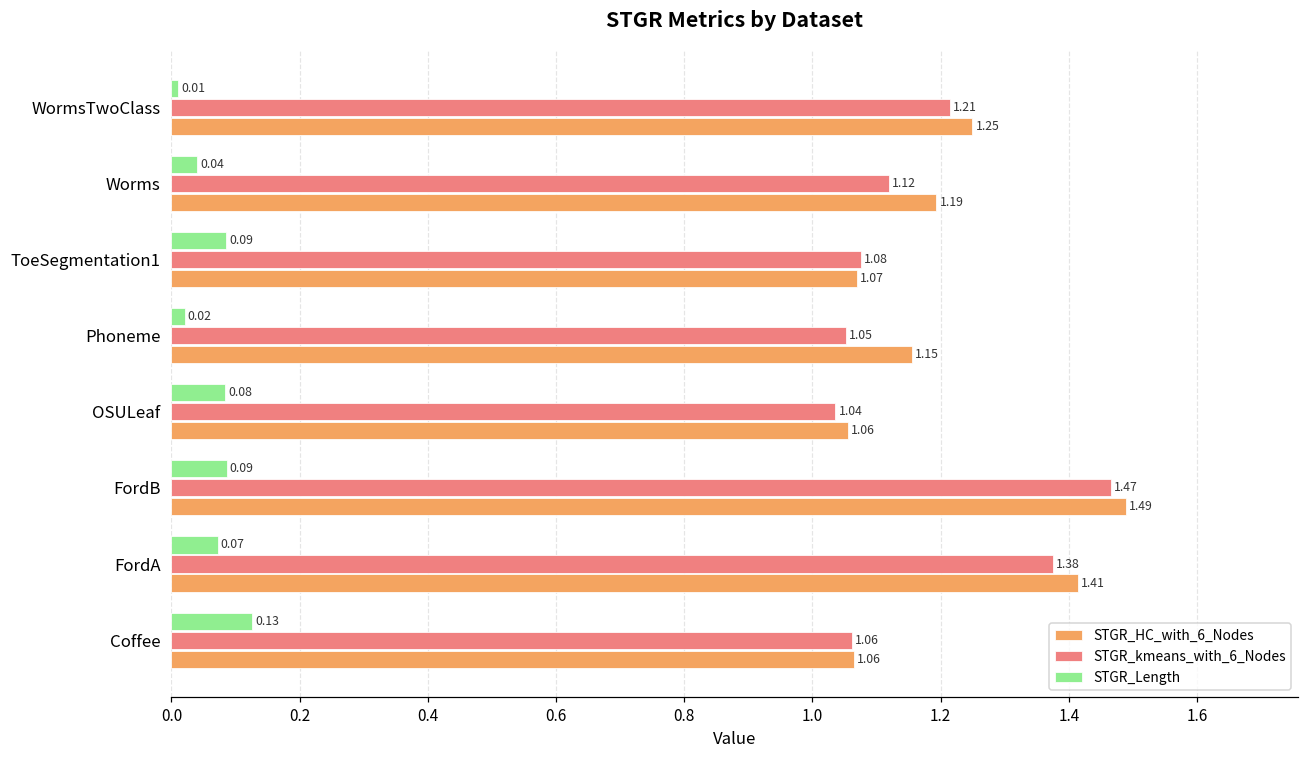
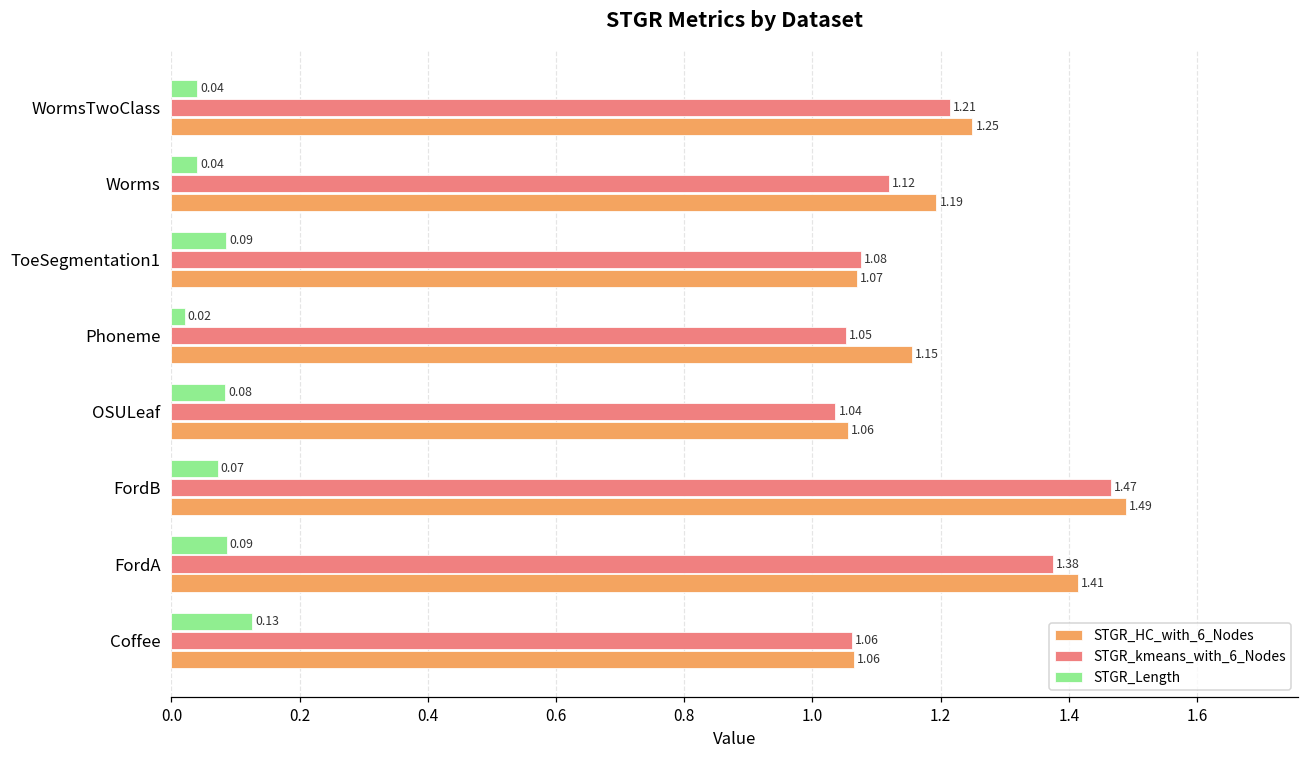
STGR_Length, WormsTwoClass: 0.01 -> 0.04
STGR_Length, FordB: 0.09 -> 0.07
STGR_Length, FordA: 0.07 -> 0.09
